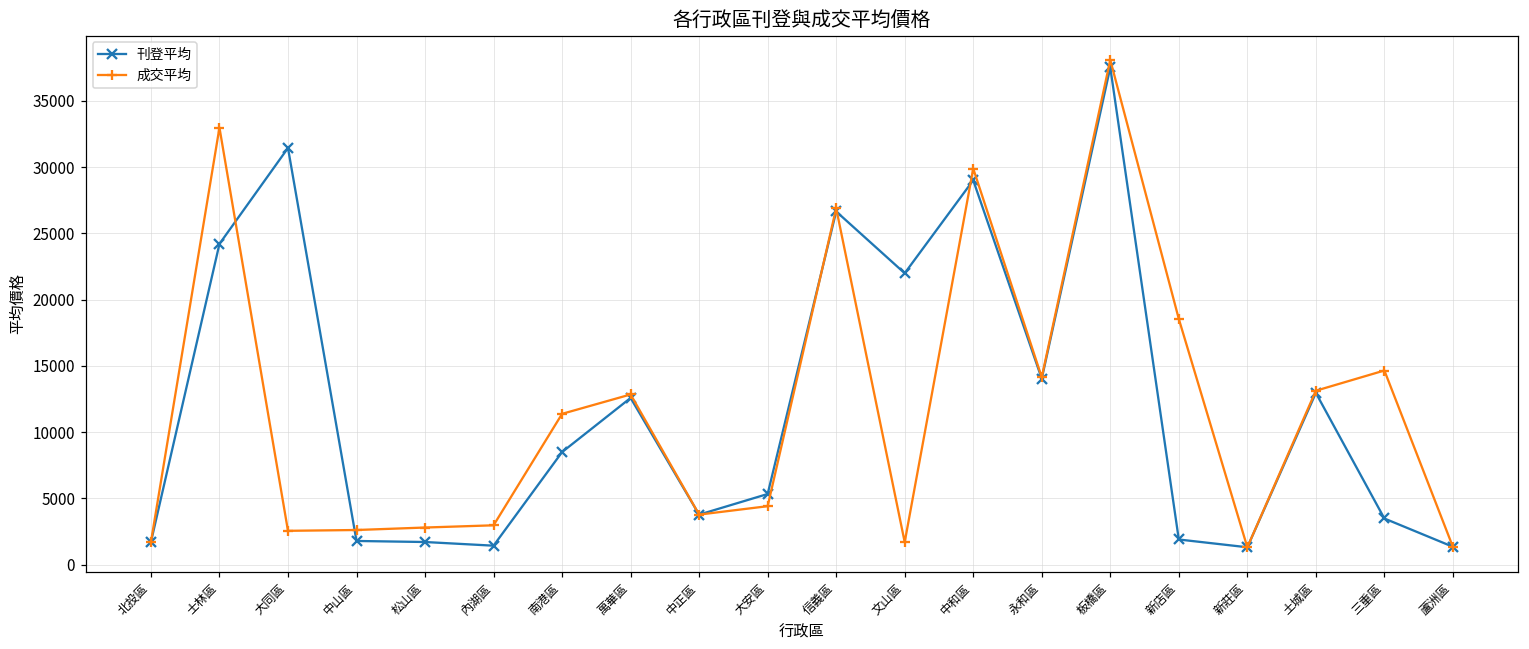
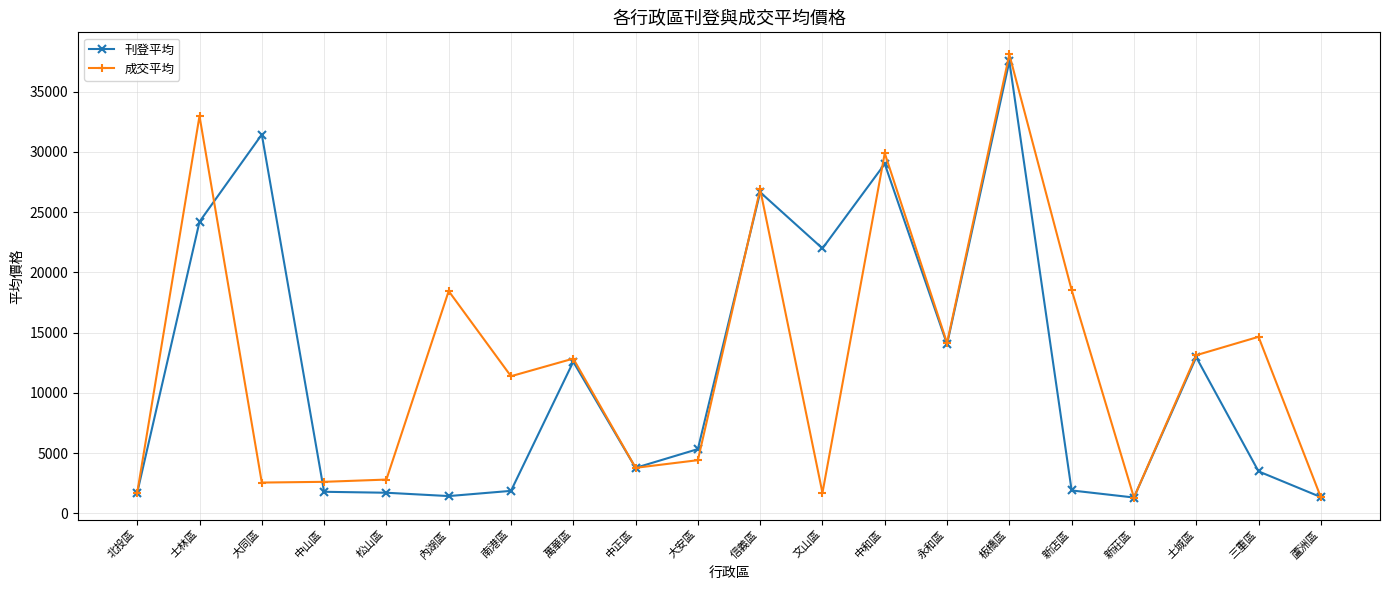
成交平均, 內湖區: 3000 -> 18500
刊登平均, 南港區: 8500 -> 1900
